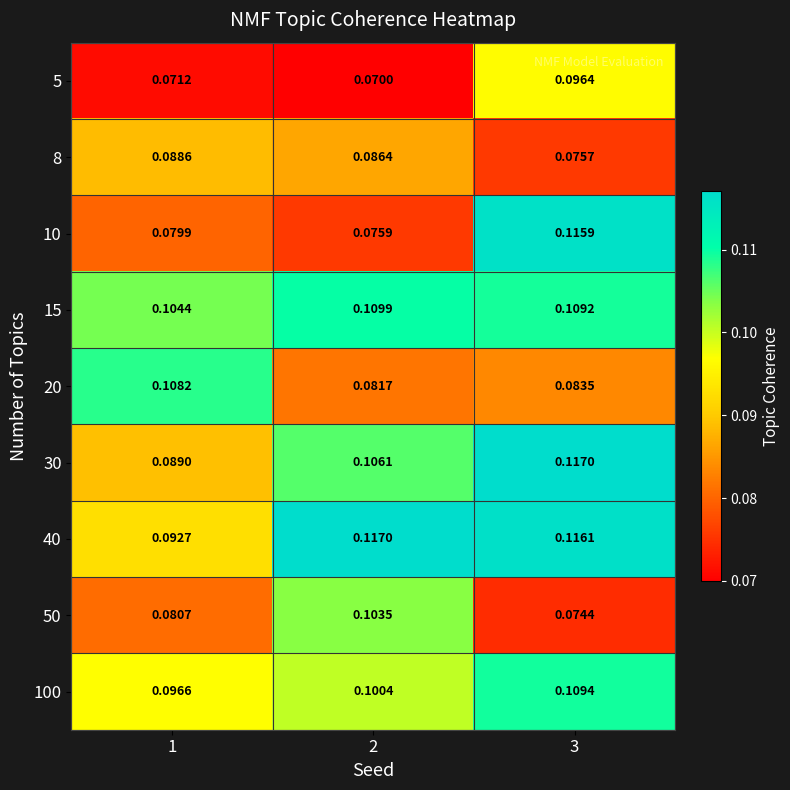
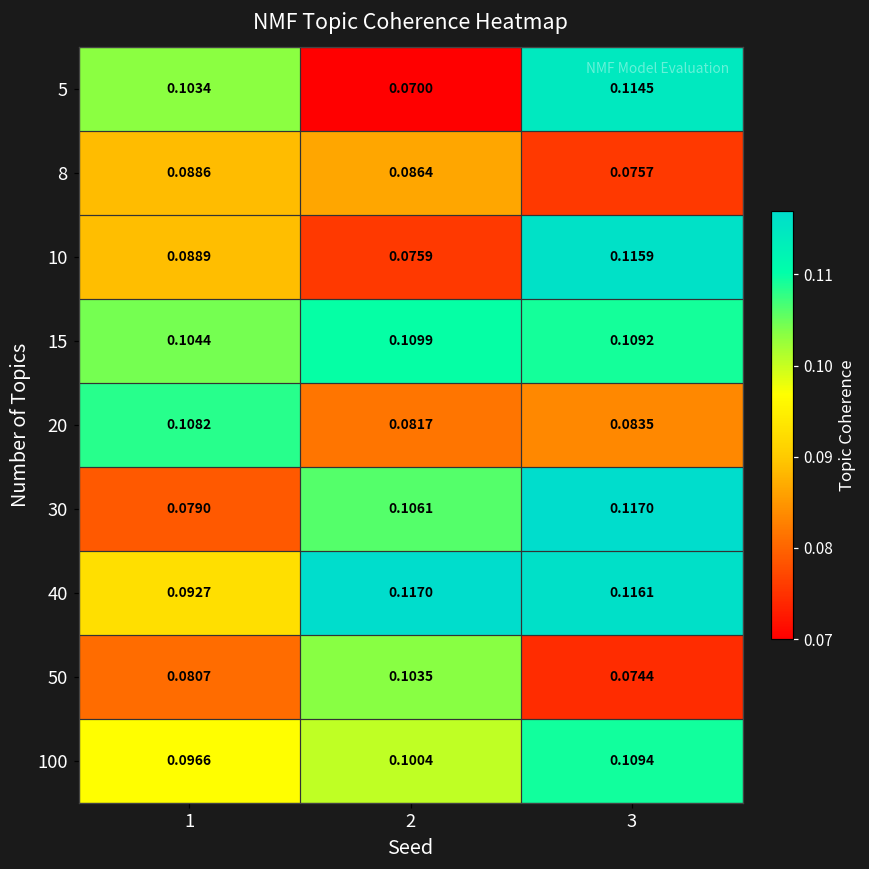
5, 1: 0.0712 -> 0.1034
5, 3: 0.0964 -> 0.1145
10, 1: 0.0799 -> 0.0889
30, 1: 0.0890 -> 0.0790
